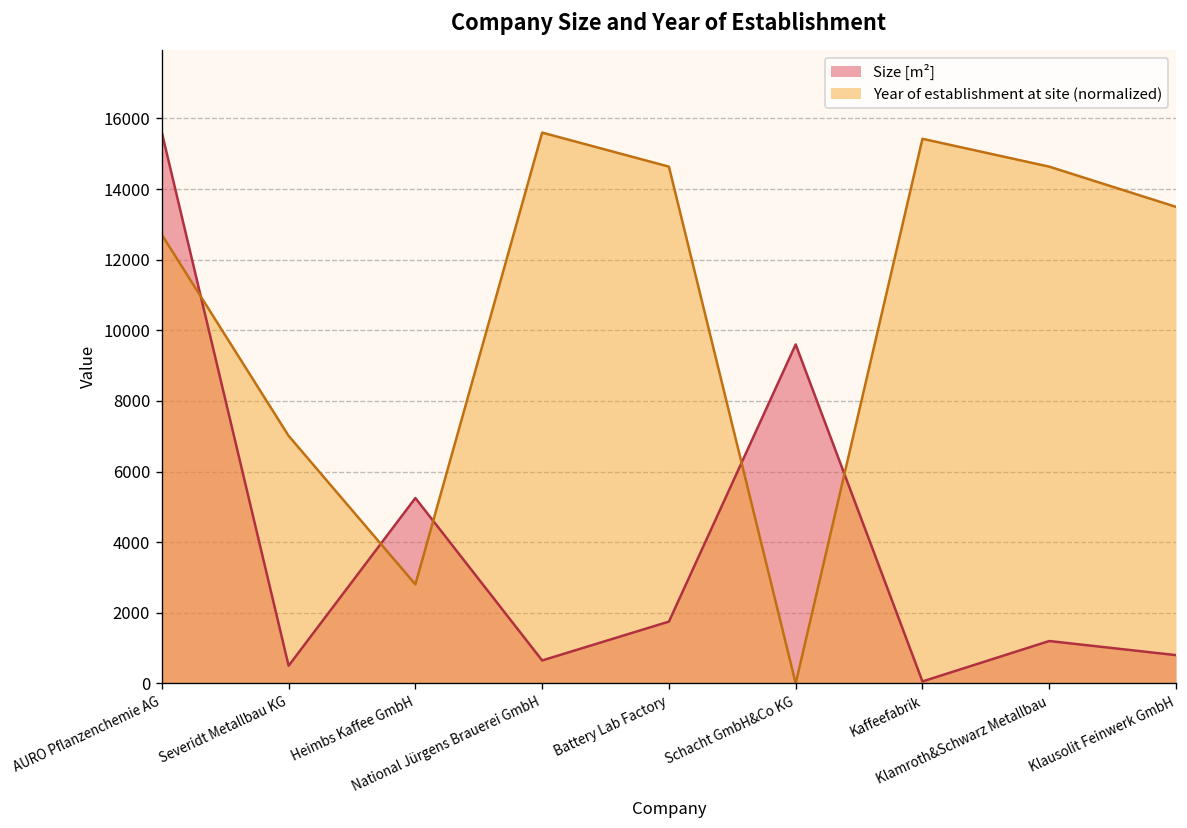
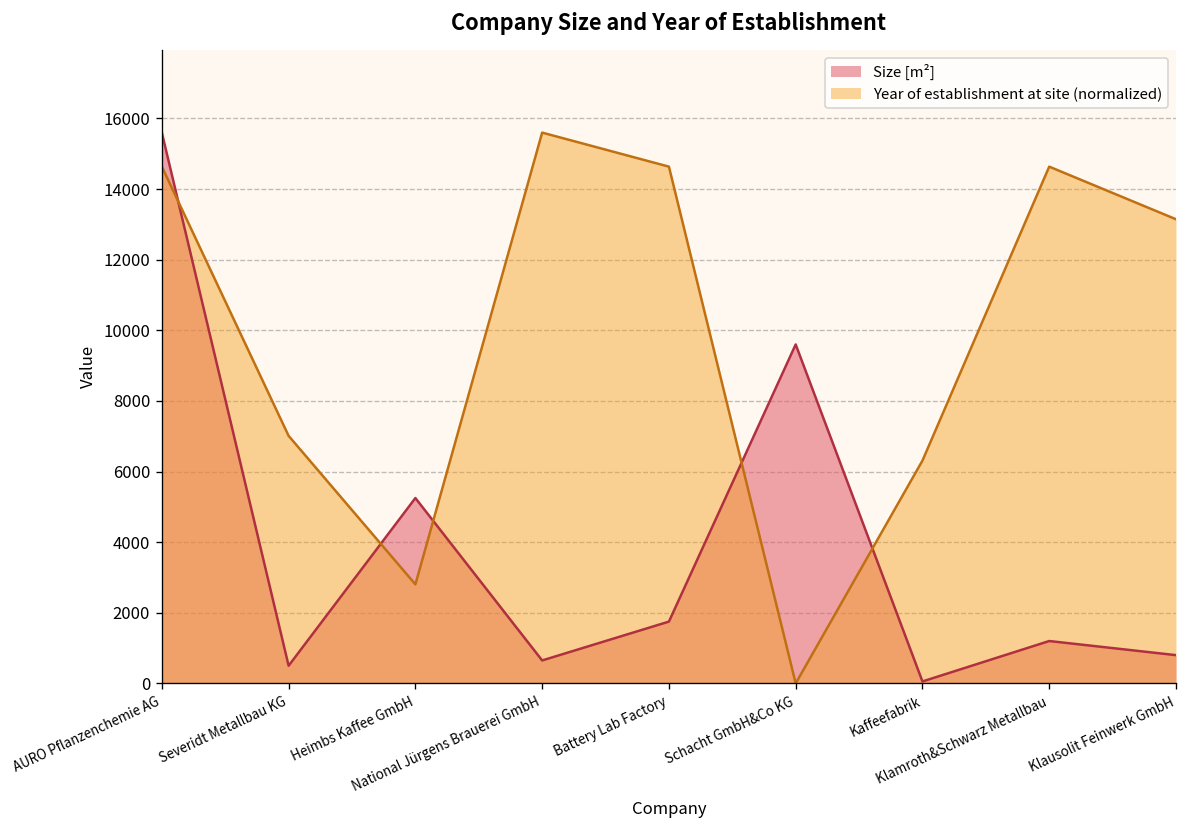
Year of establishment at site (normalized), AURO Pflanzenchemie AG: 12700 -> 14600
Year of establishment at site (normalized), Kaffeefabrik: 15400 -> 6300
Year of establishment at site (normalized), Klausolit Feinwerk GmbH: 13500 -> 13100
